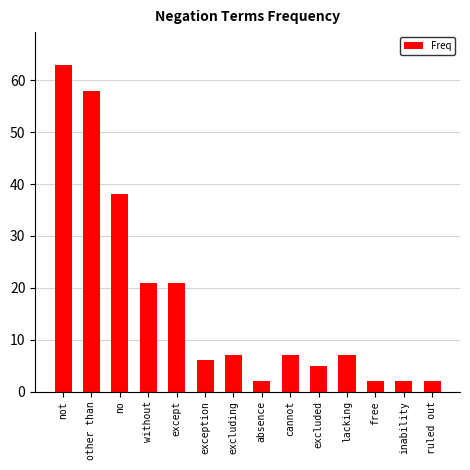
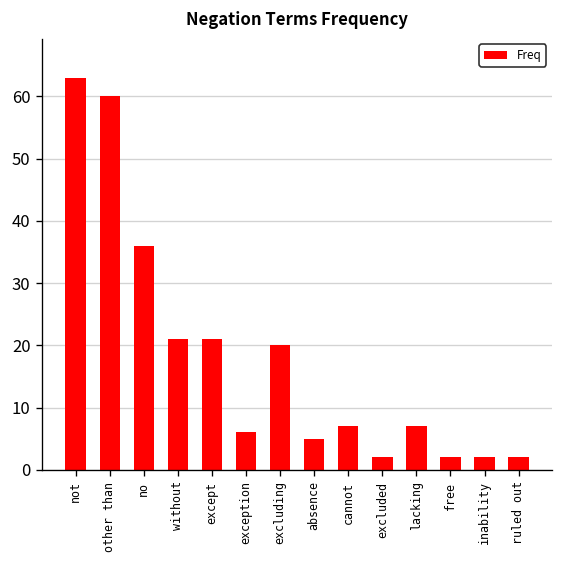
other than: 58 -> 60
no: 38 -> 36
excluding: 7 -> 20
absence: 2 -> 5
excluded: 5 -> 2
